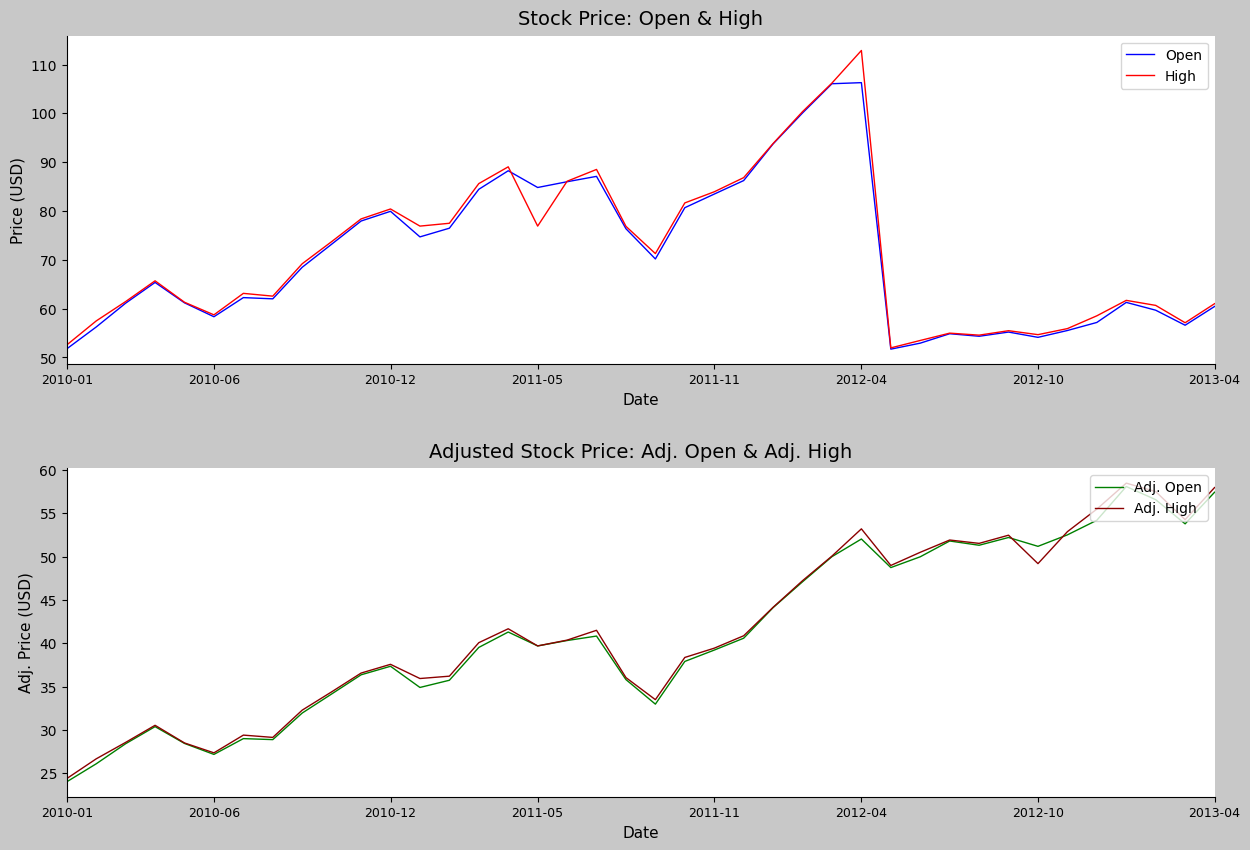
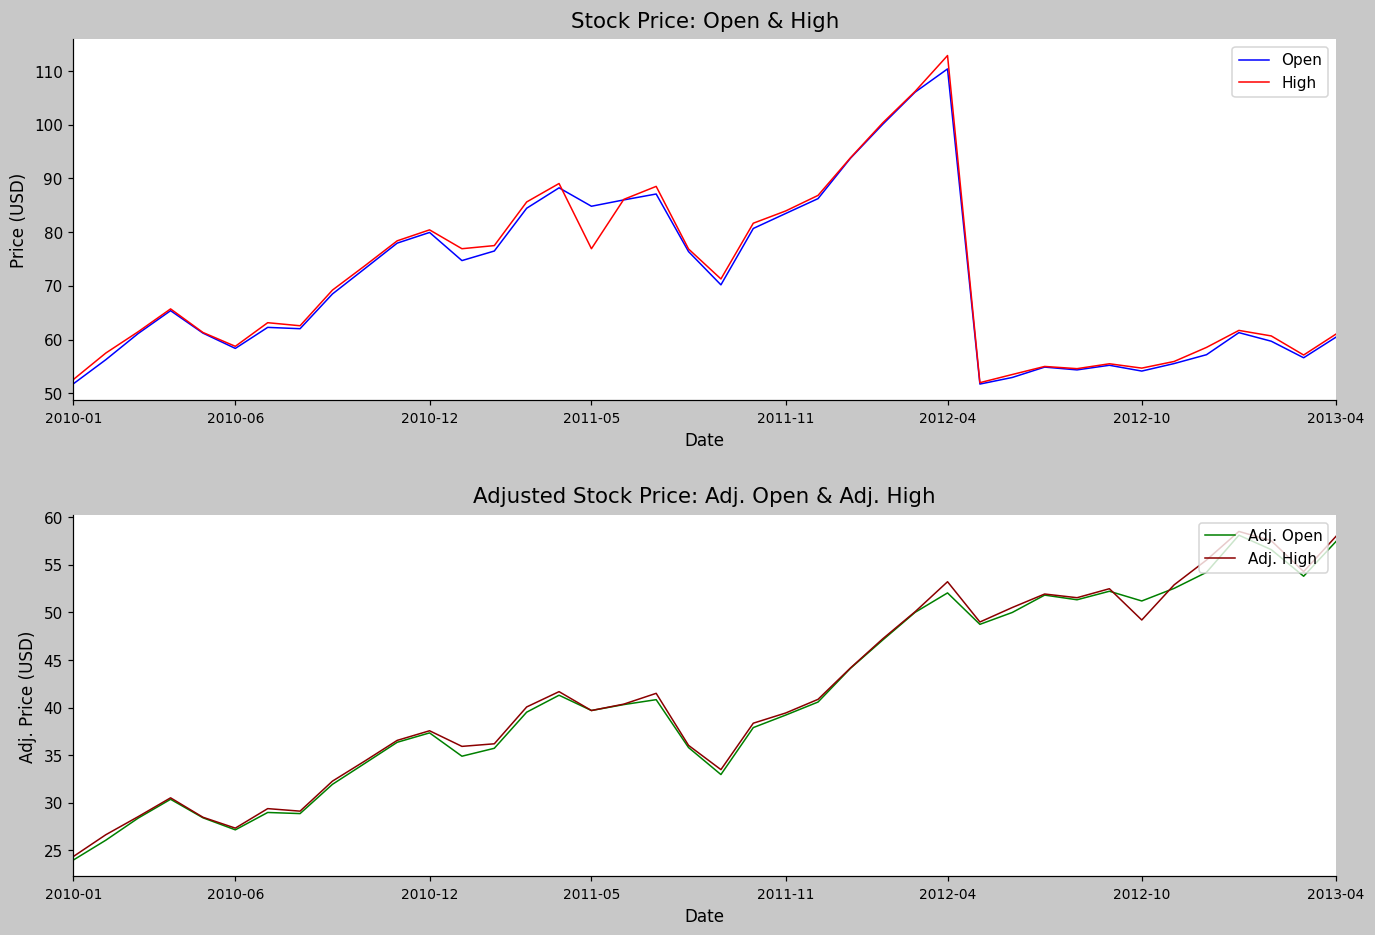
Stock Price: Open & High, Open, 2012-04: 106 -> 110
